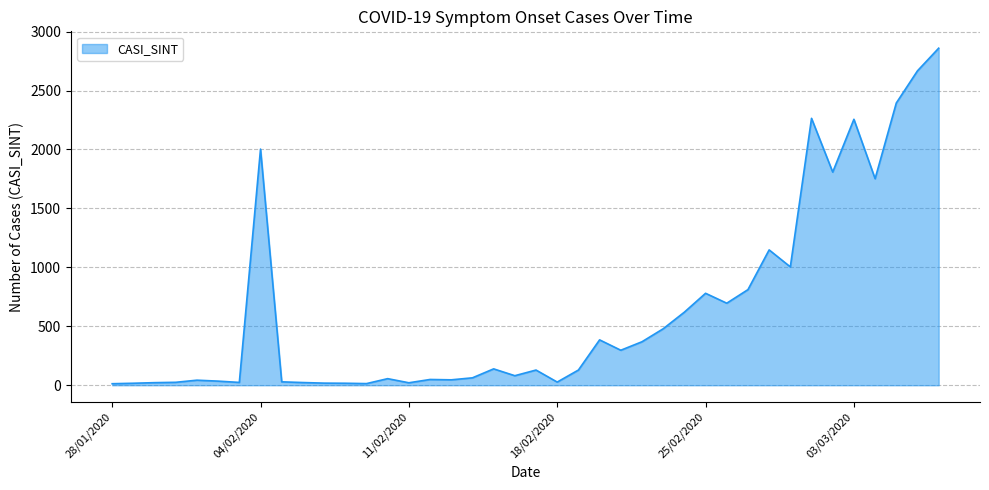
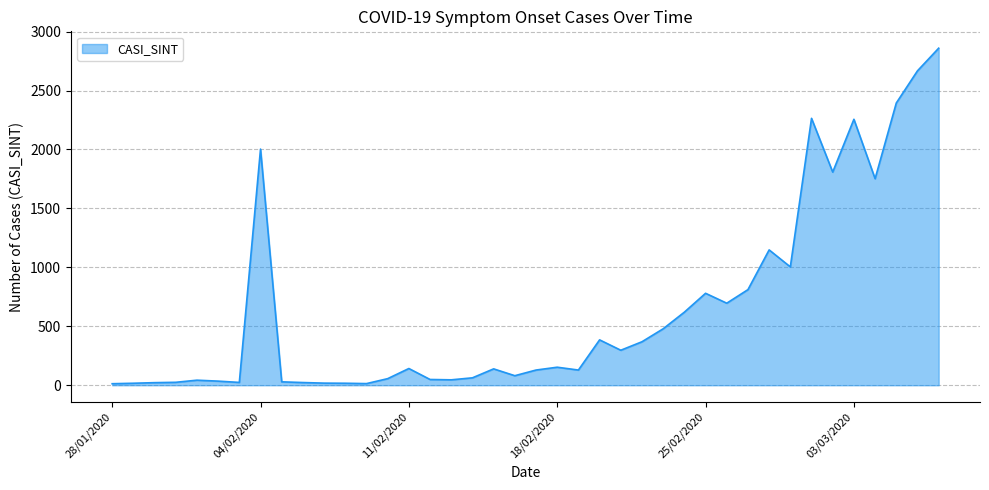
11/02/2020: 20 -> 140
18/02/2020: 30 -> 150
